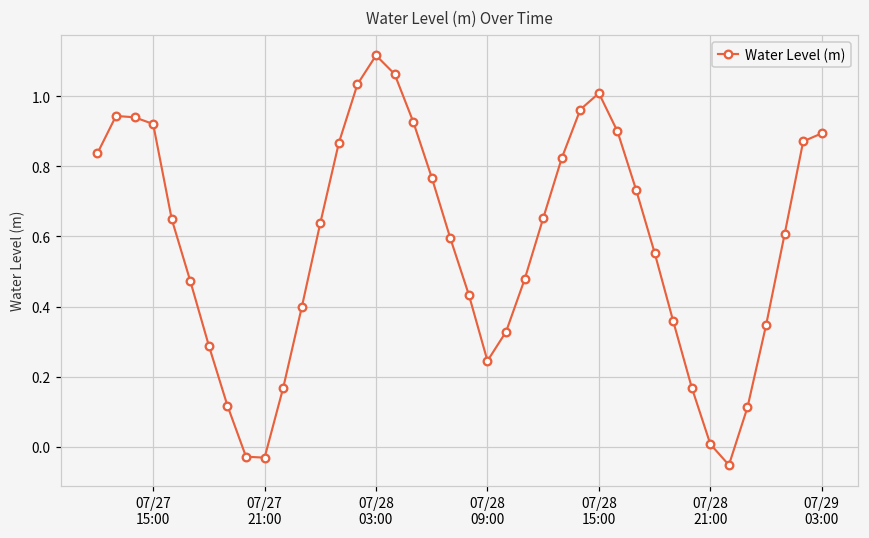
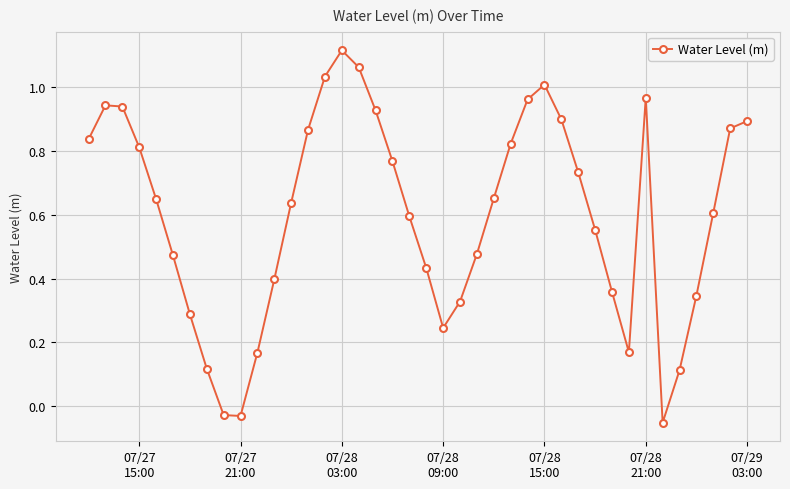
07/27 15:00: 0.92 -> 0.81
07/28 21:00: 0.01 -> 0.97
